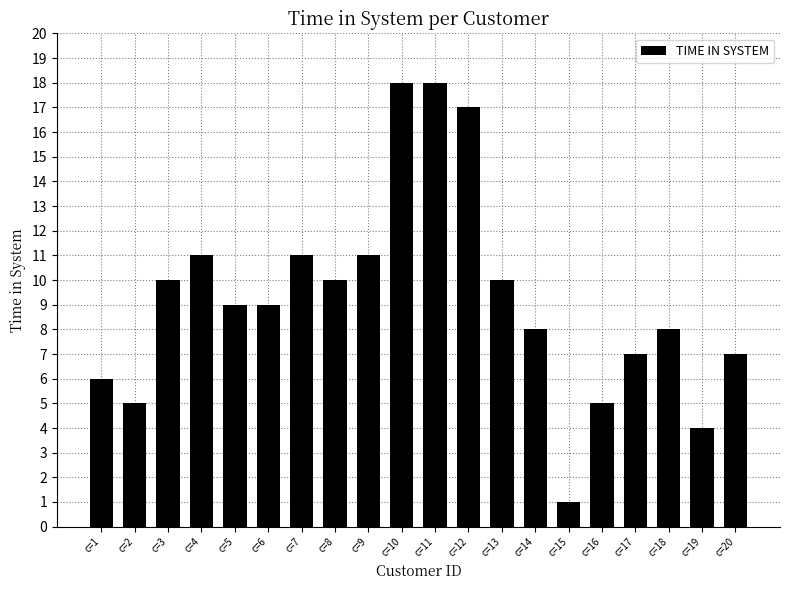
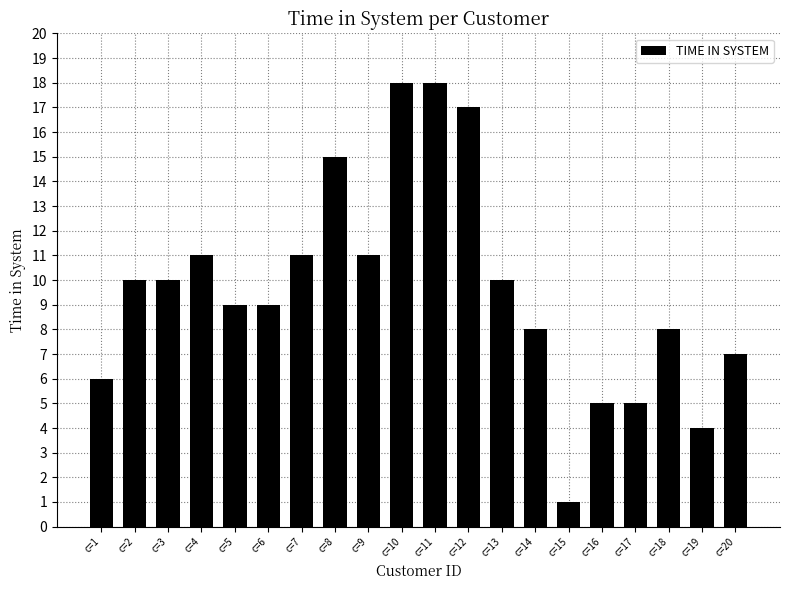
c=2: 5 -> 10
c=8: 10 -> 15
c=17: 7 -> 5
